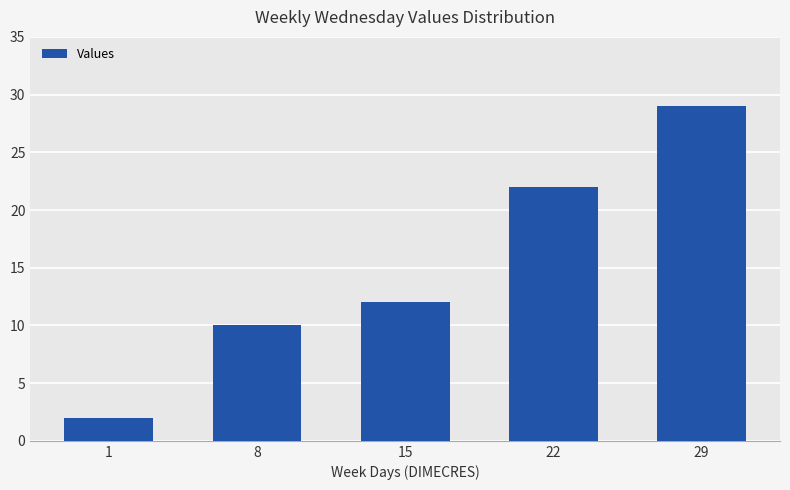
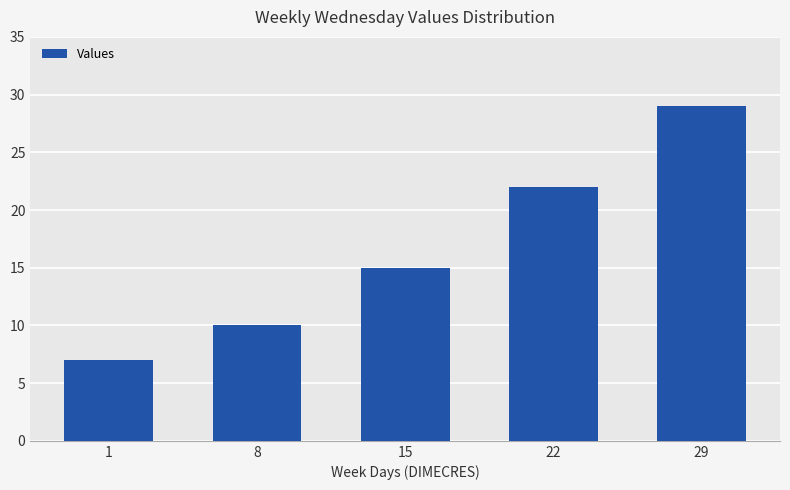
1: 2 -> 7
15: 12 -> 15
